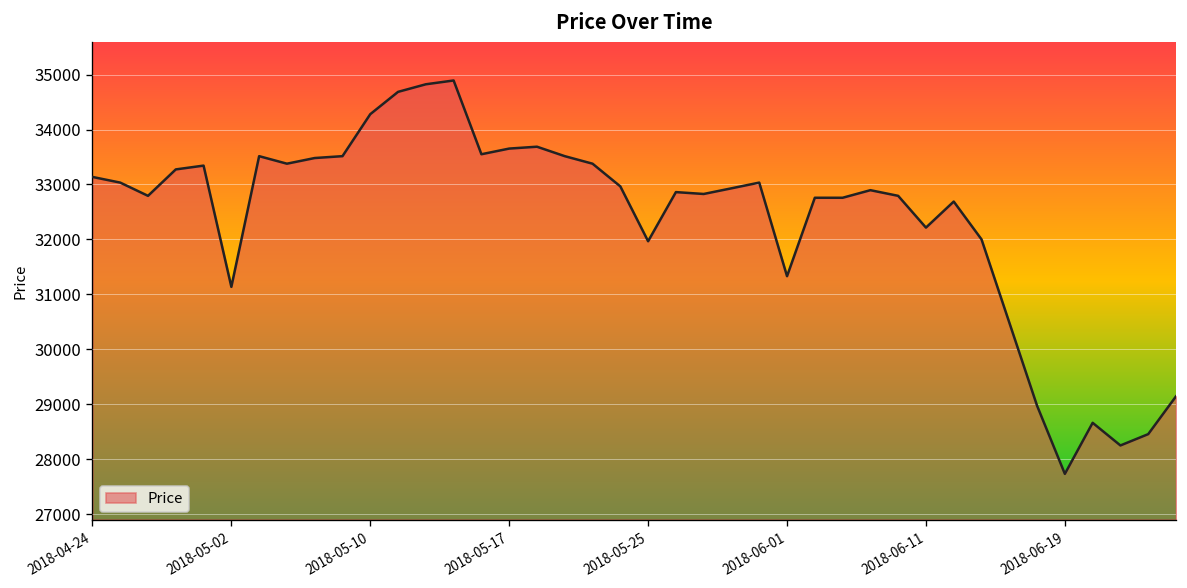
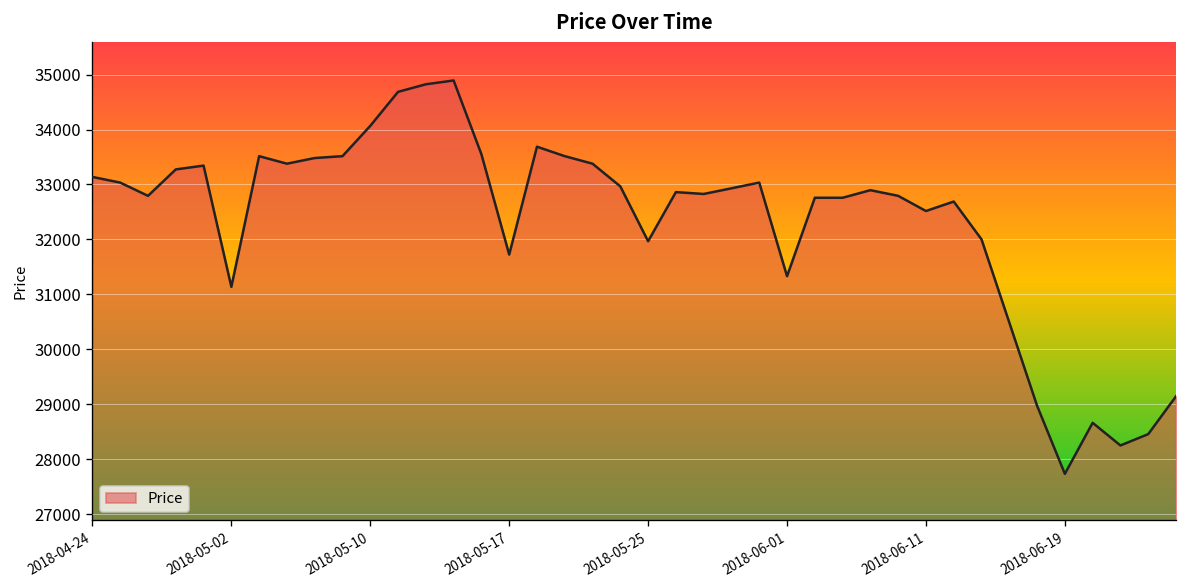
2018-05-10: 34300 -> 34100
2018-05-17: 33700 -> 31700
2018-06-11: 32200 -> 32500
